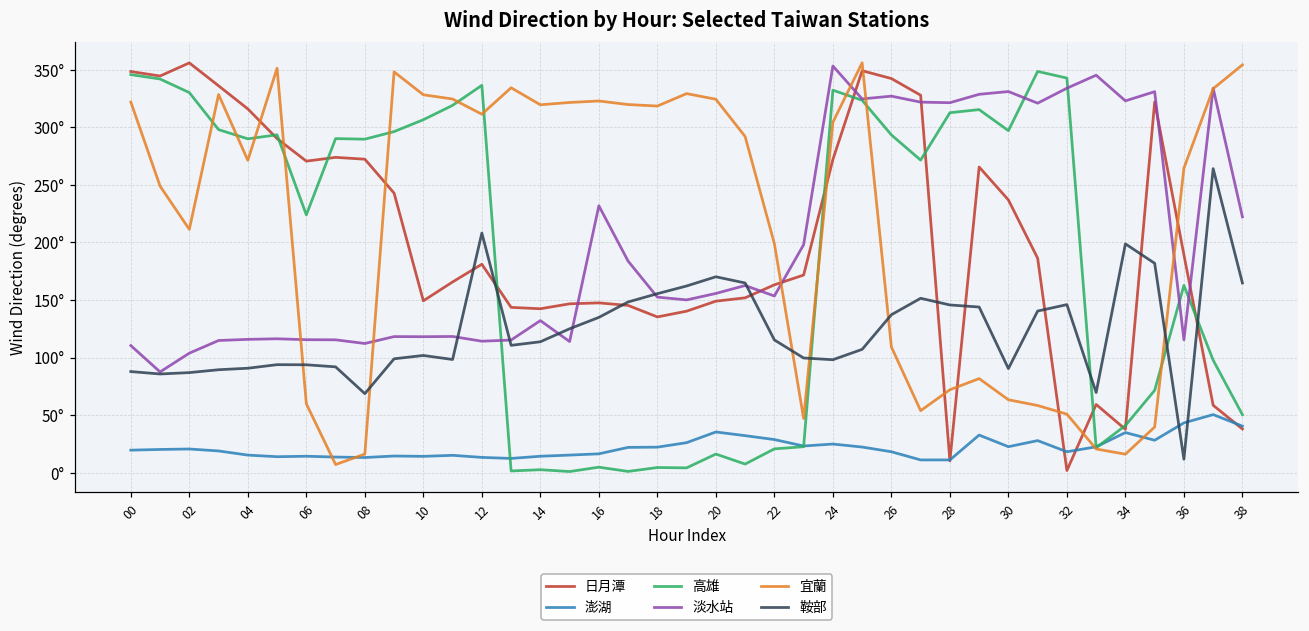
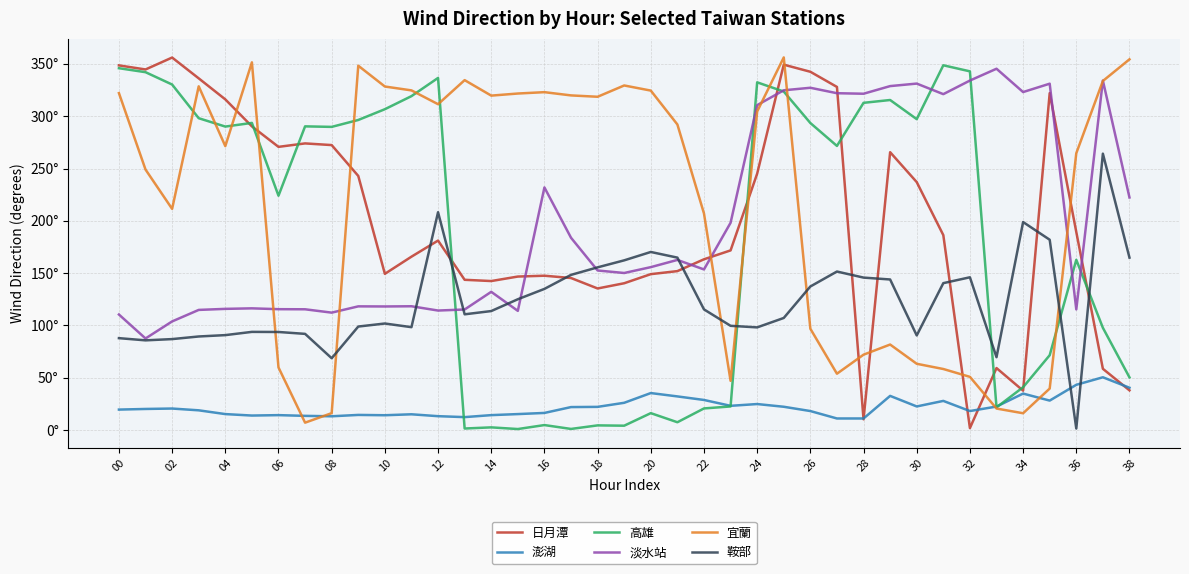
宜蘭, 22: 199° -> 207°
日月潭, 24: 272° -> 245°
淡水站, 24: 353° -> 311°
宜蘭, 26: 109° -> 97°
鞍部, 36: 12° -> 1°
